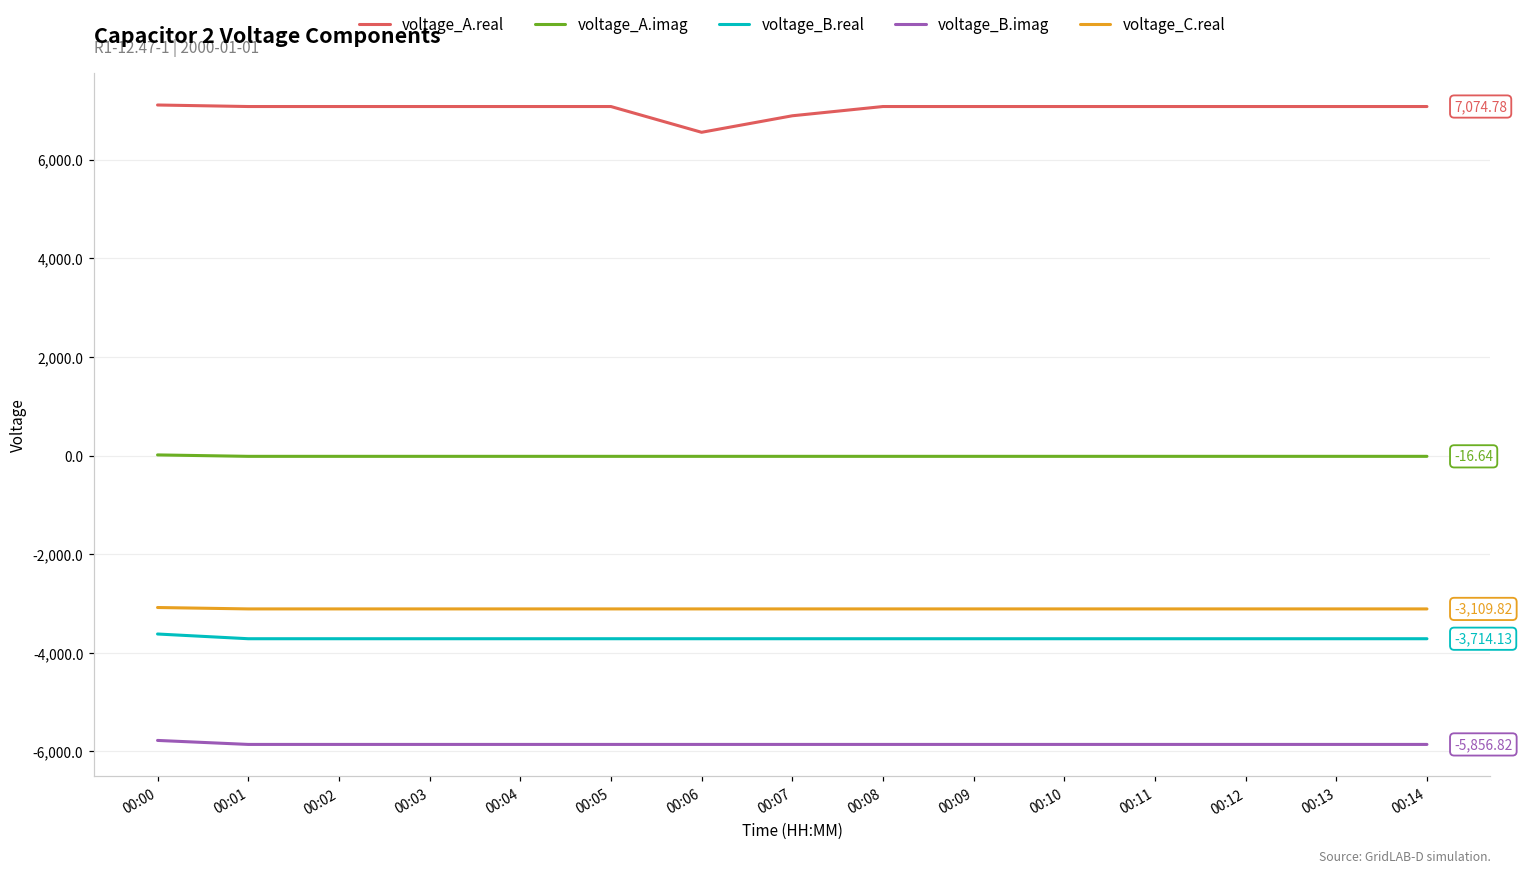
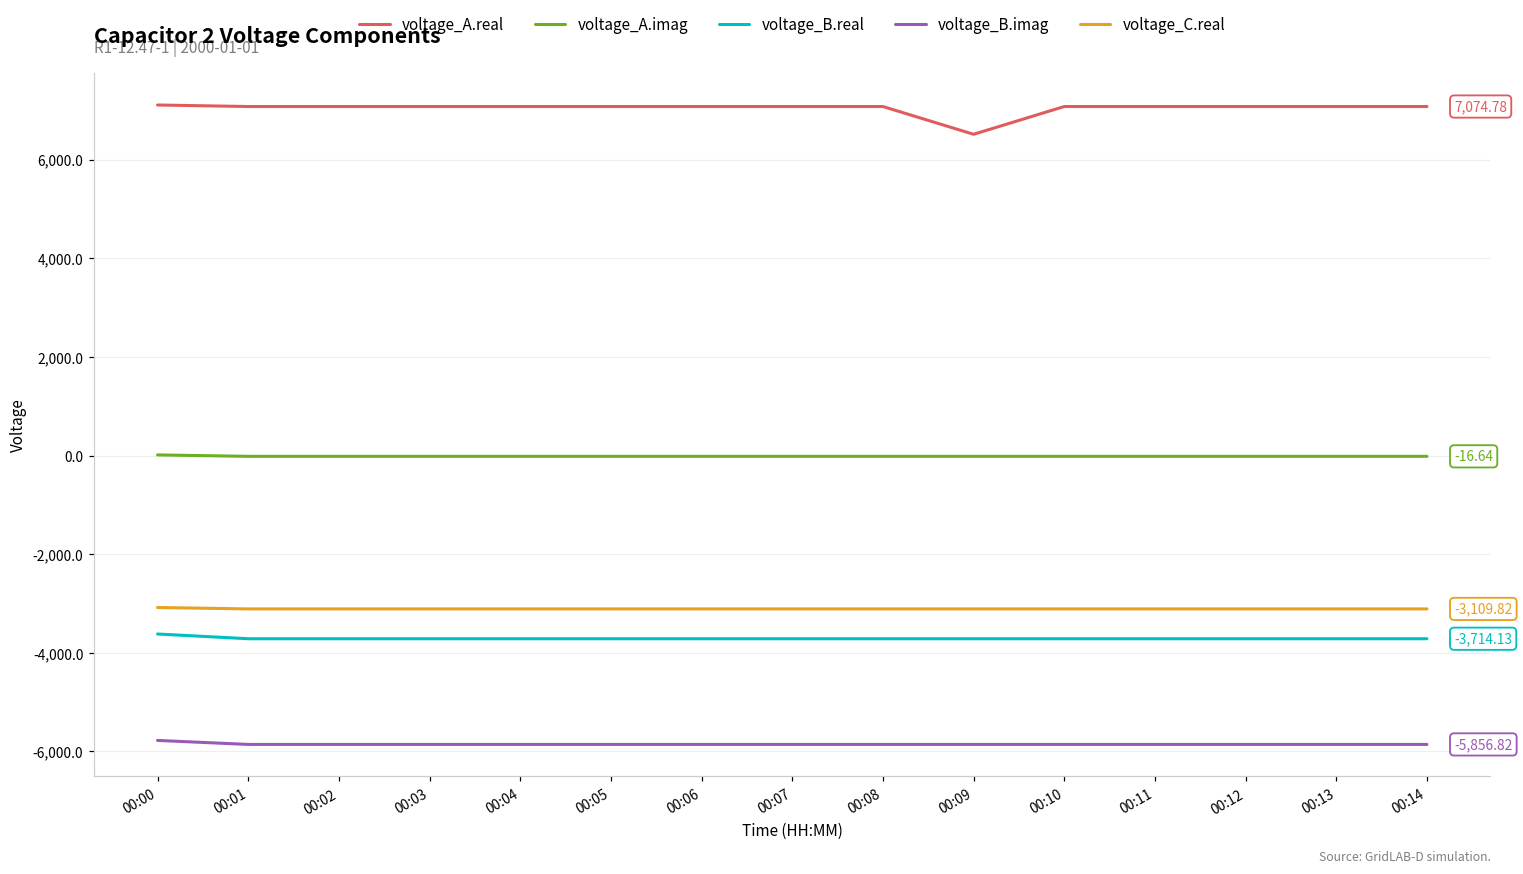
voltage_A.real, 00:06: 6,600 -> 7,100
voltage_A.real, 00:07: 6,900 -> 7,100
voltage_A.real, 00:09: 7,100 -> 6,500
